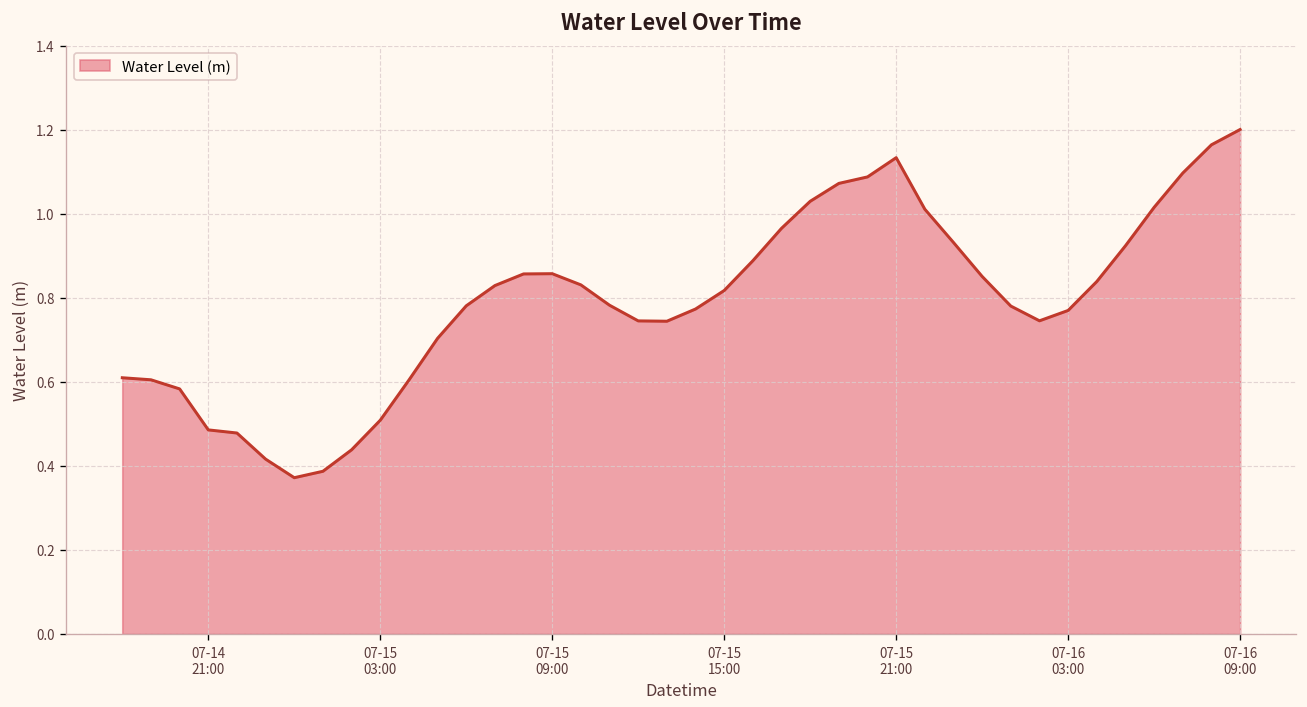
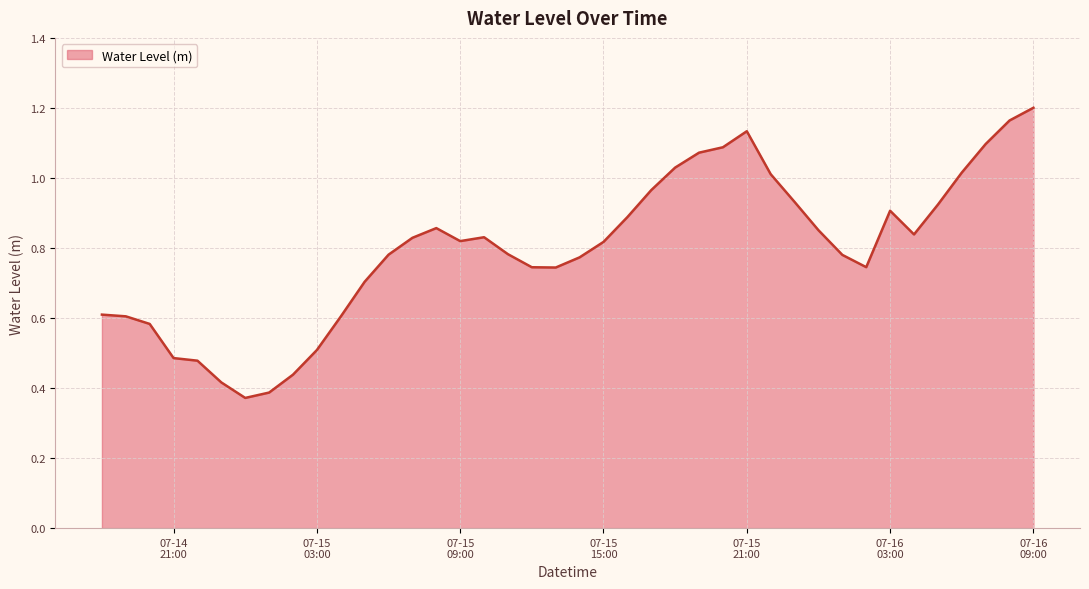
07-15 09:00: 0.86 -> 0.82
07-16 03:00: 0.77 -> 0.91
